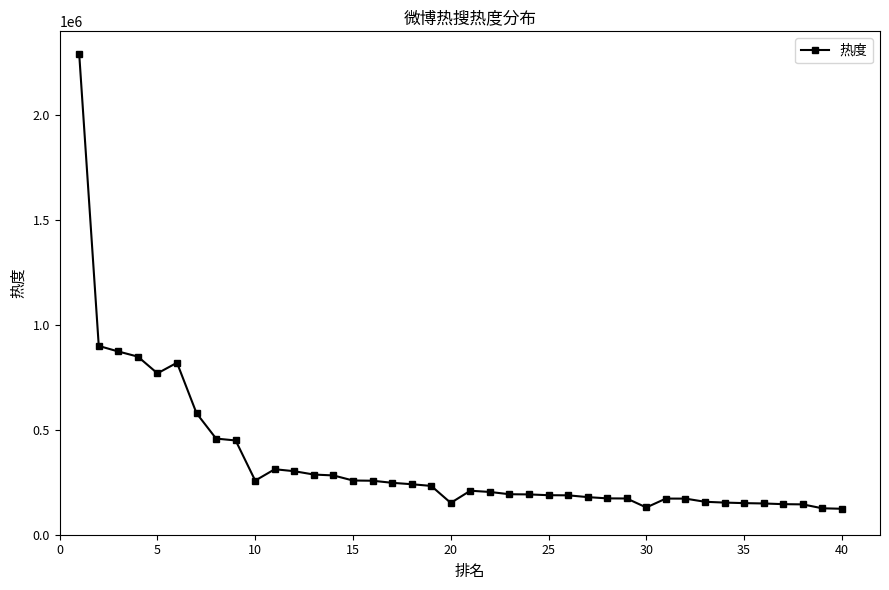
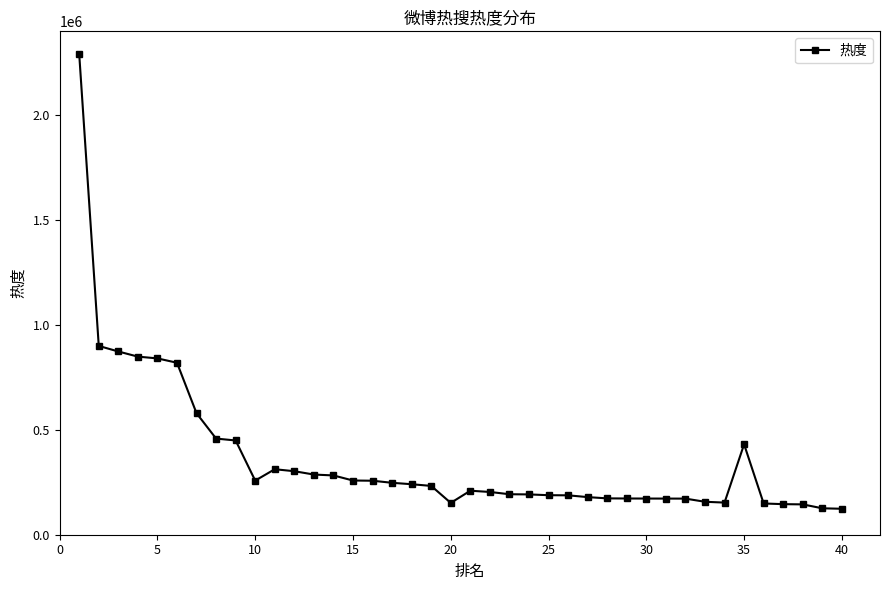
5: 770000 -> 840000
30: 130000 -> 170000
35: 150000 -> 430000
